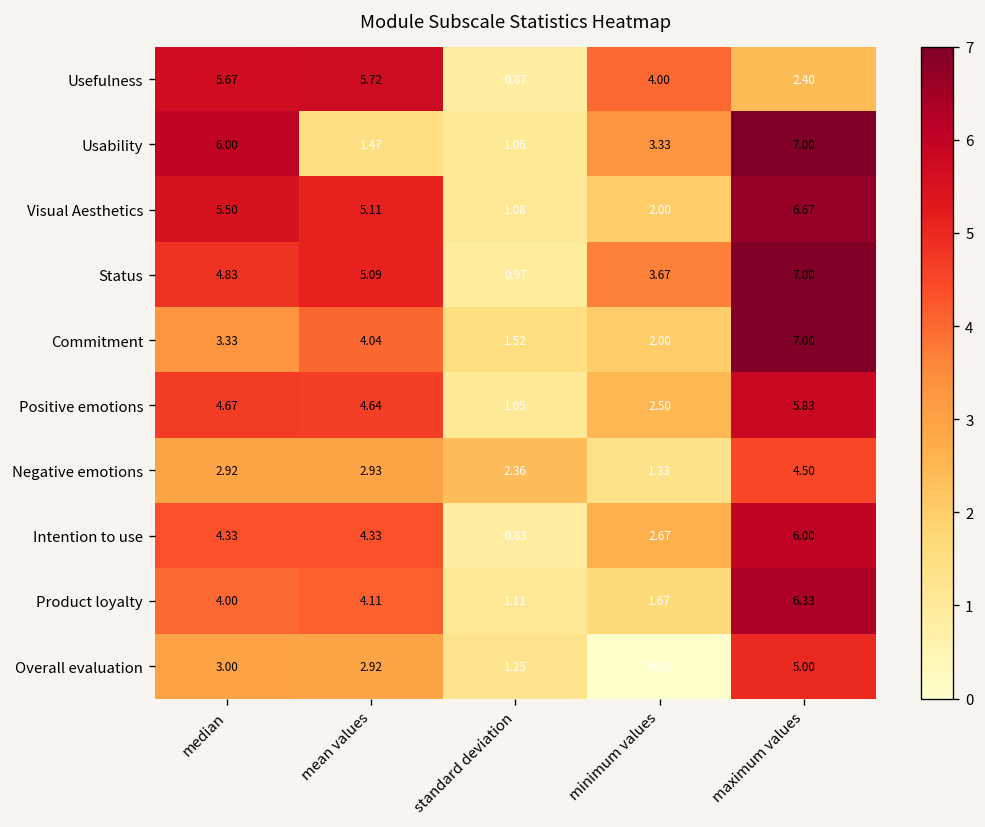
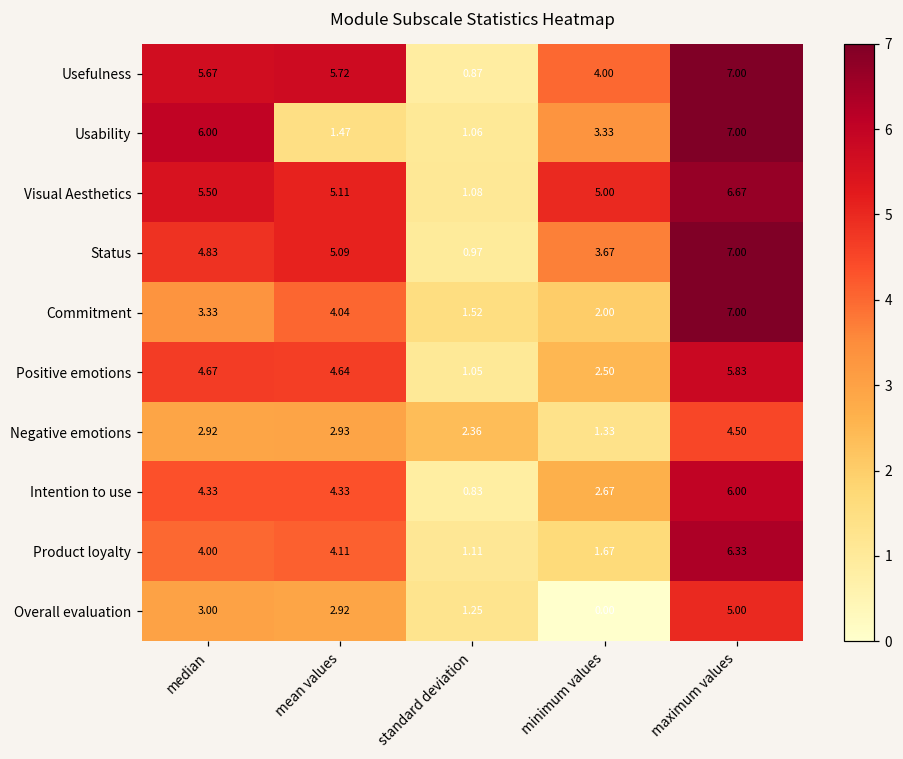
Usefulness, maximum values: 2.40 -> 7.00
Visual Aesthetics, minimum values: 2.00 -> 5.00
